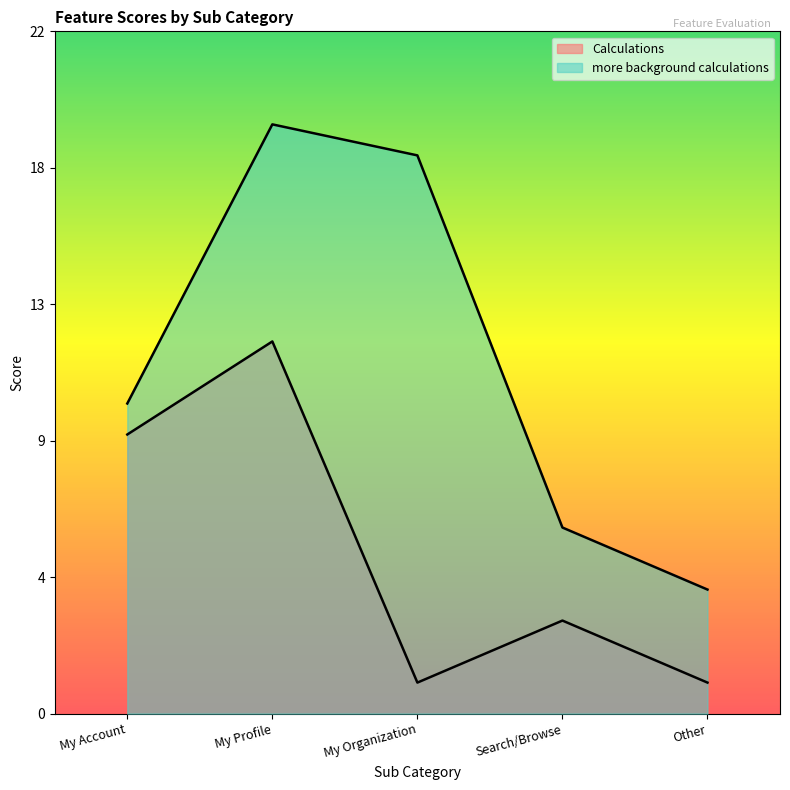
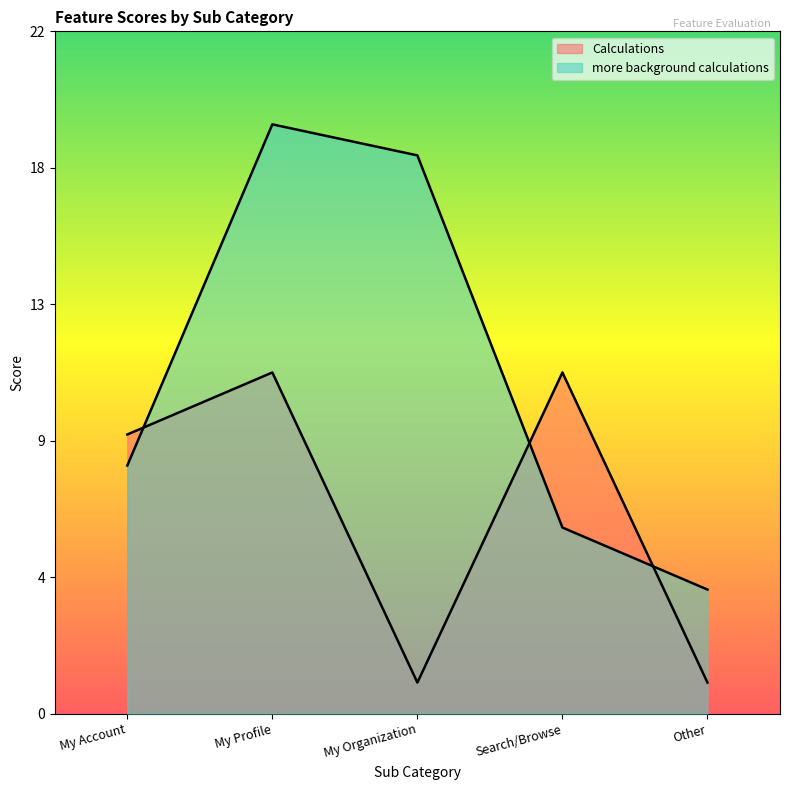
more background calculations, My Account: 10 -> 8
Calculations, My Profile: 12 -> 11
Calculations, Search/Browse: 3 -> 11
